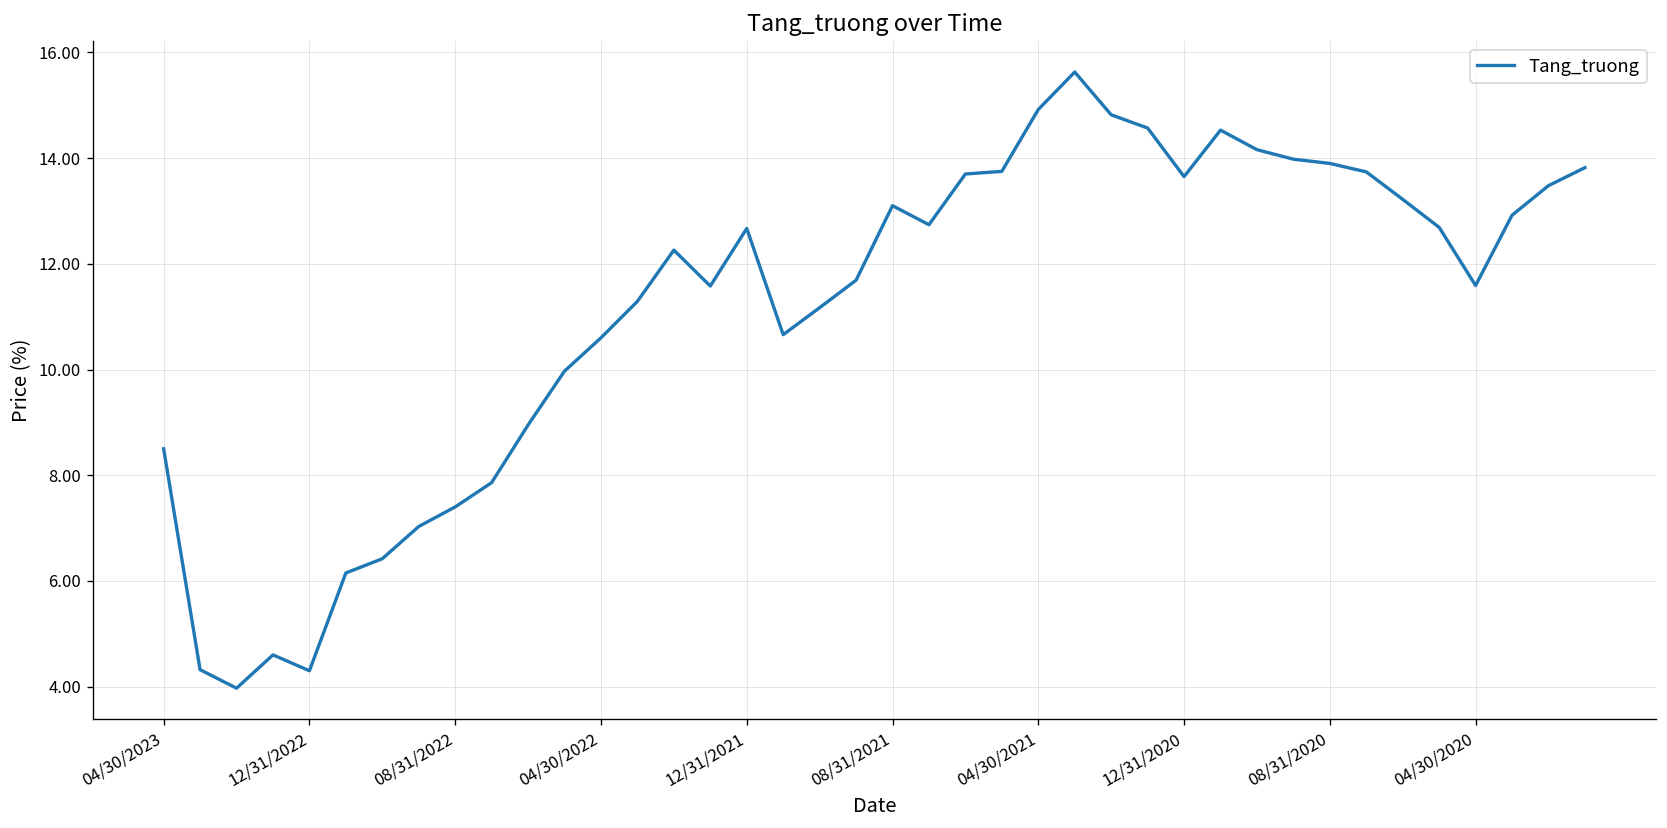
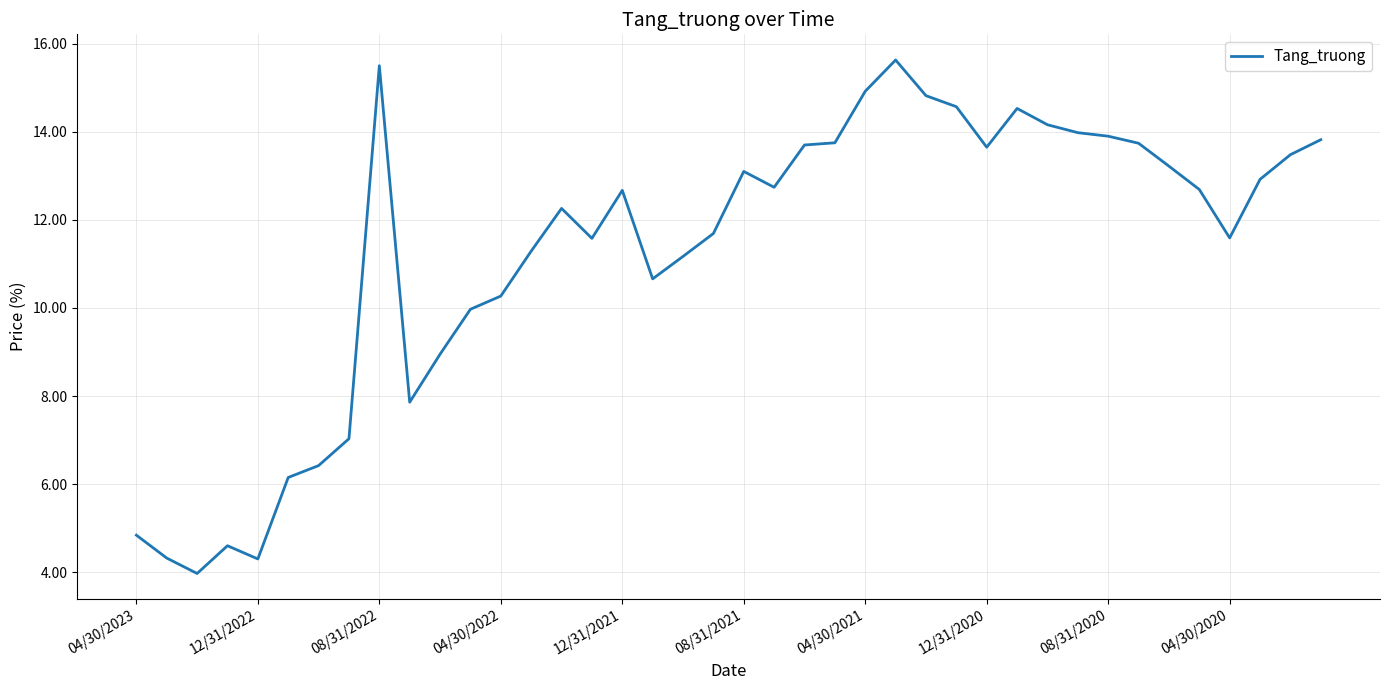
04/30/2023: 8.5 -> 4.8
08/31/2022: 7.4 -> 15.5
04/30/2022: 10.6 -> 10.3
